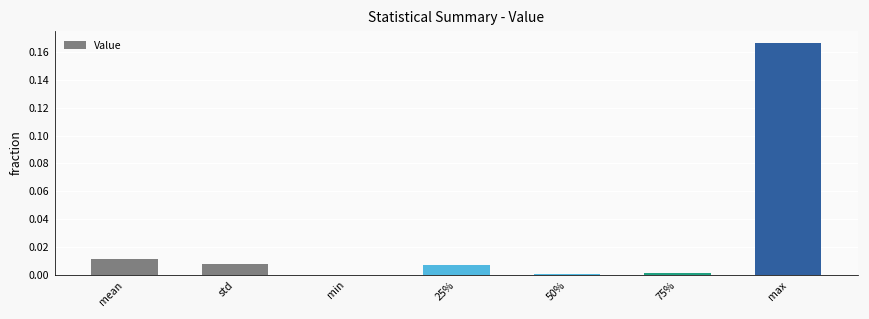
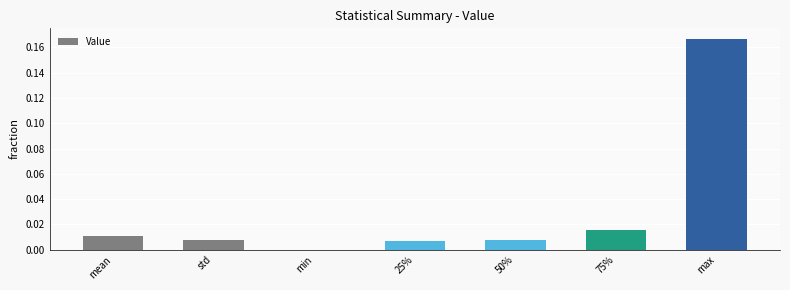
50%: 0.001 -> 0.008
75%: 0.001 -> 0.015
